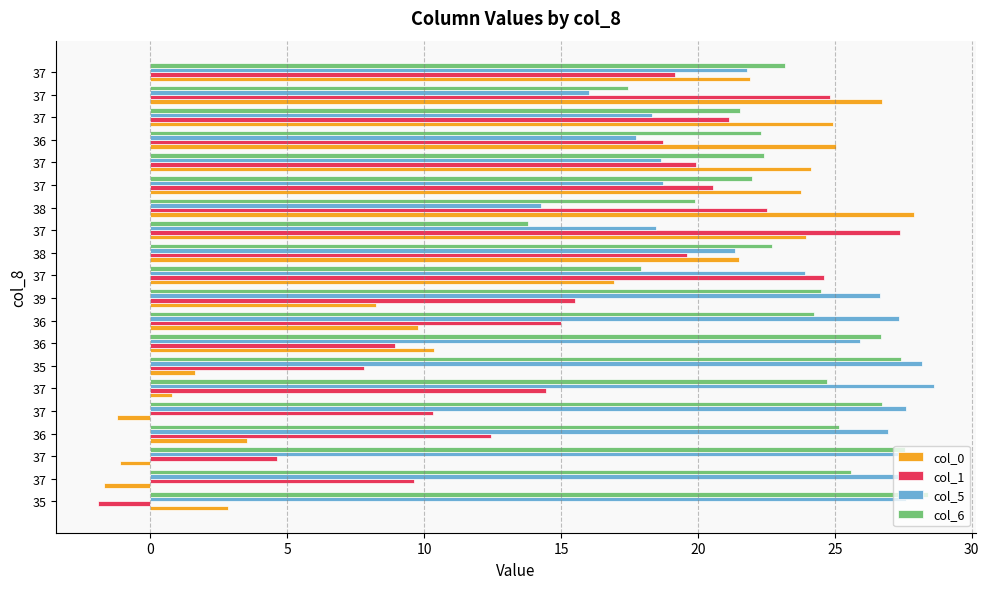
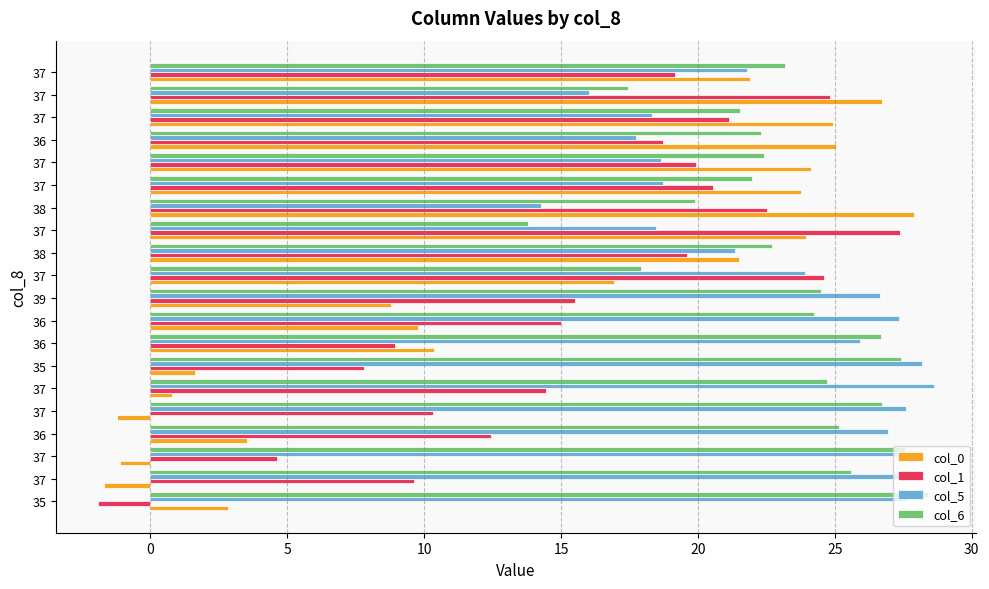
col_0, 39: 8.3 -> 8.8
